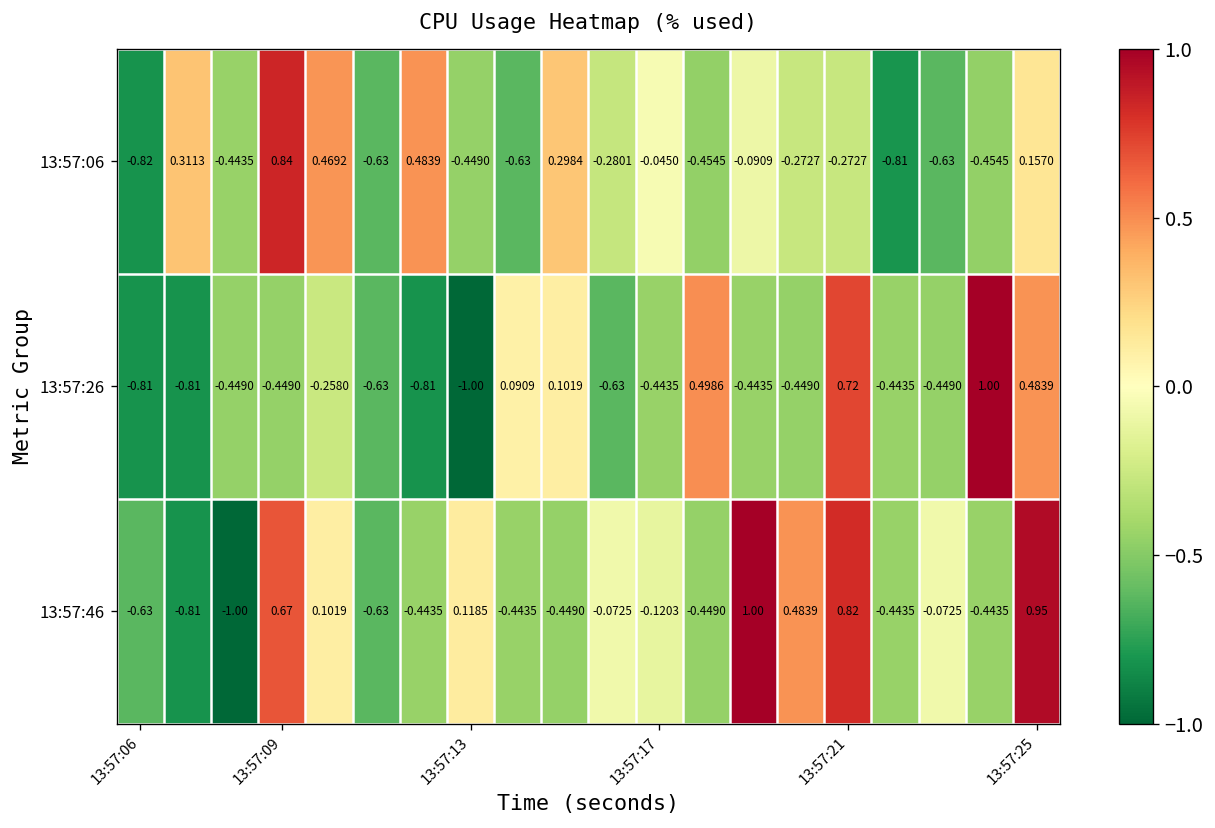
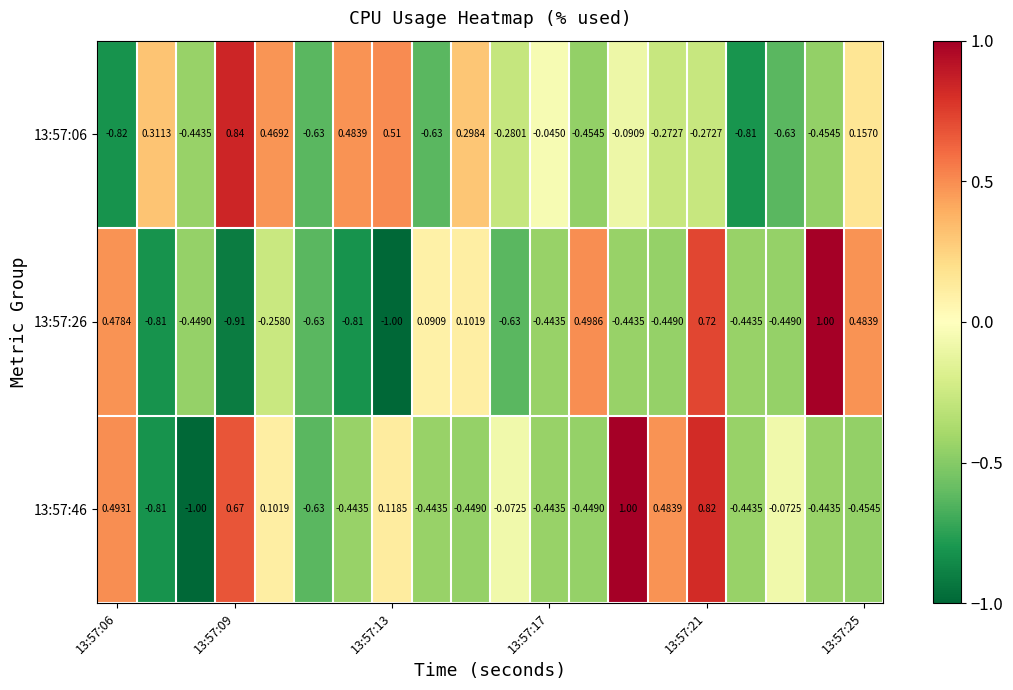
13:57:06, 13:57:13: -0.4490 -> 0.51
13:57:26, 13:57:06: -0.81 -> 0.4784
13:57:26, 13:57:09: -0.4490 -> -0.91
13:57:46, 13:57:06: -0.63 -> 0.4931
13:57:46, 13:57:17: -0.1203 -> -0.4435
13:57:46, 13:57:25: 0.95 -> -0.4545
